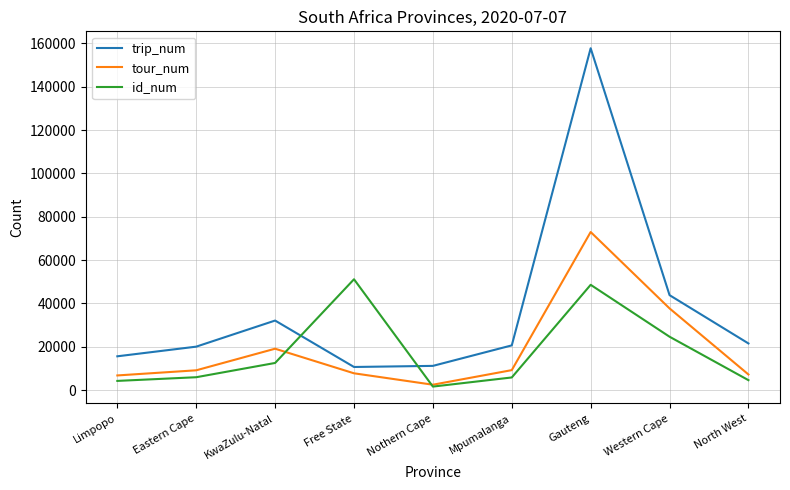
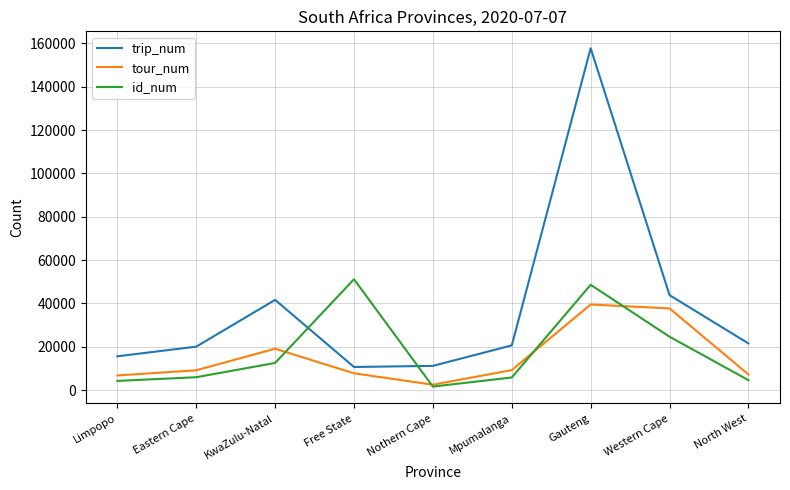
trip_num, KwaZulu-Natal: 32000 -> 42000
tour_num, Gauteng: 73000 -> 39000
